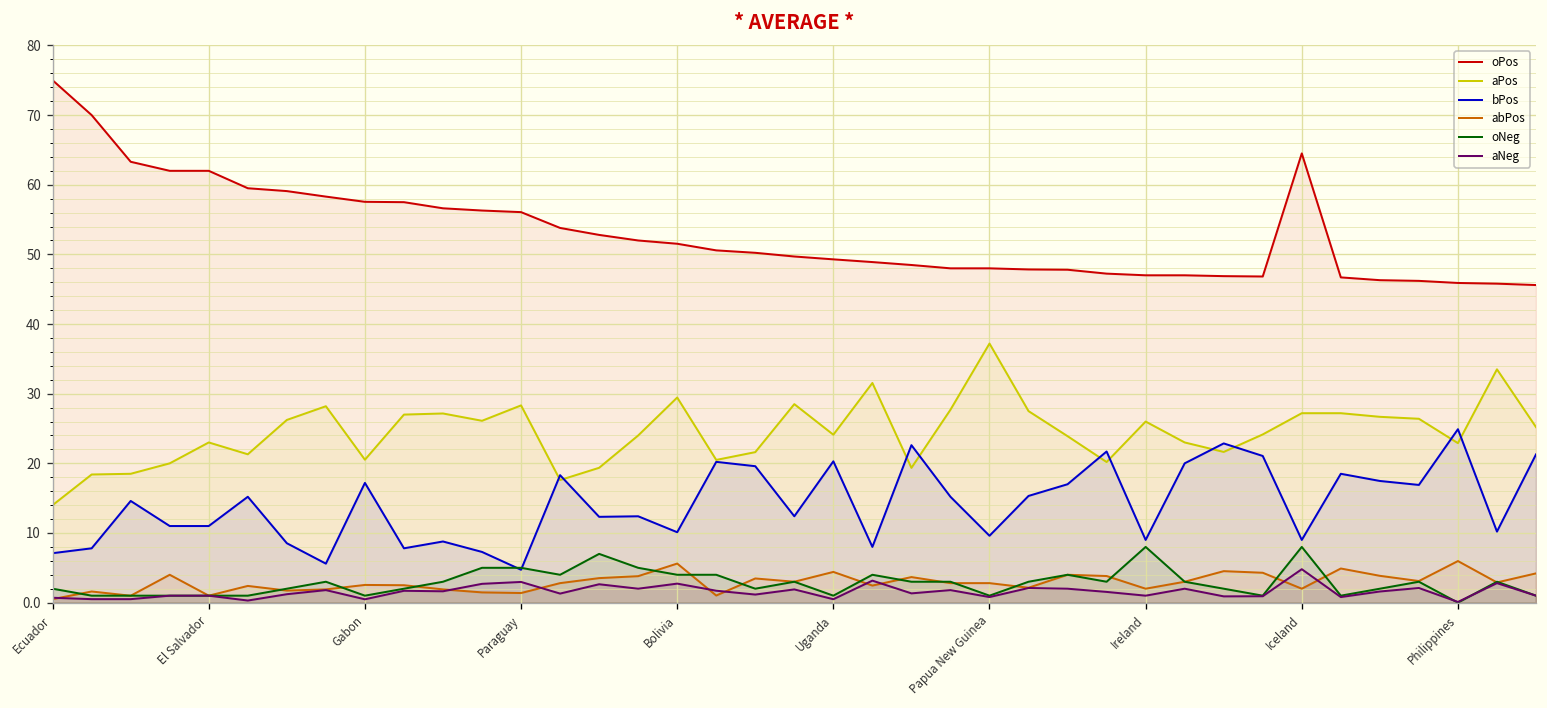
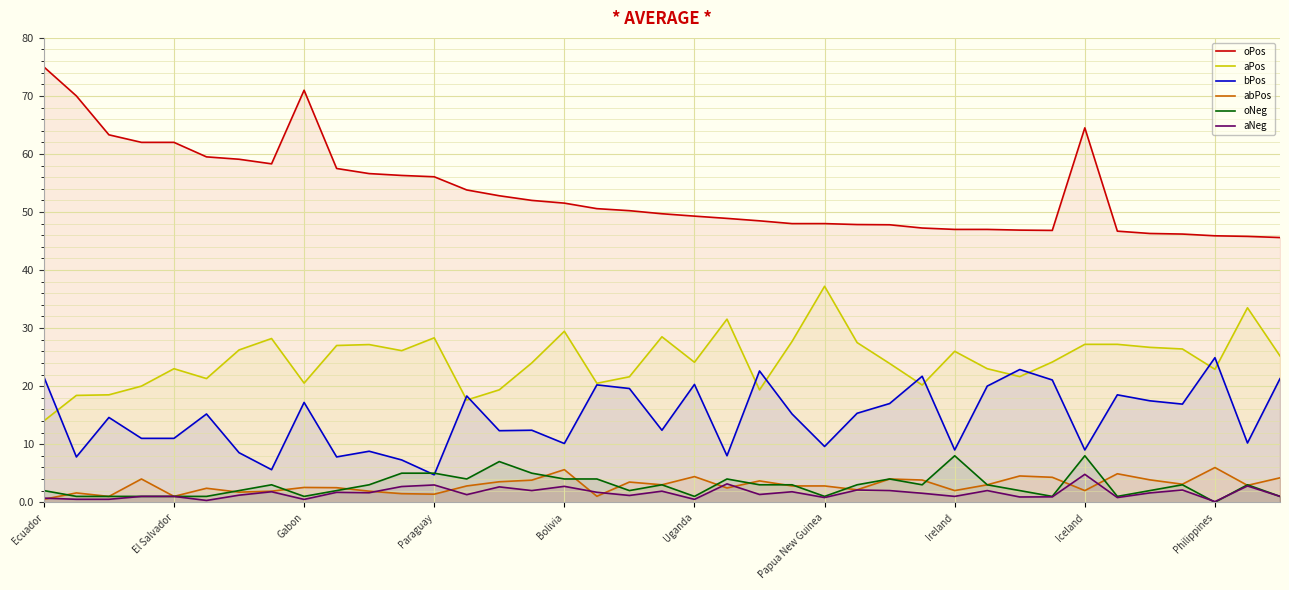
bPos, Ecuador: 7 -> 22
oPos, Gabon: 58 -> 71
